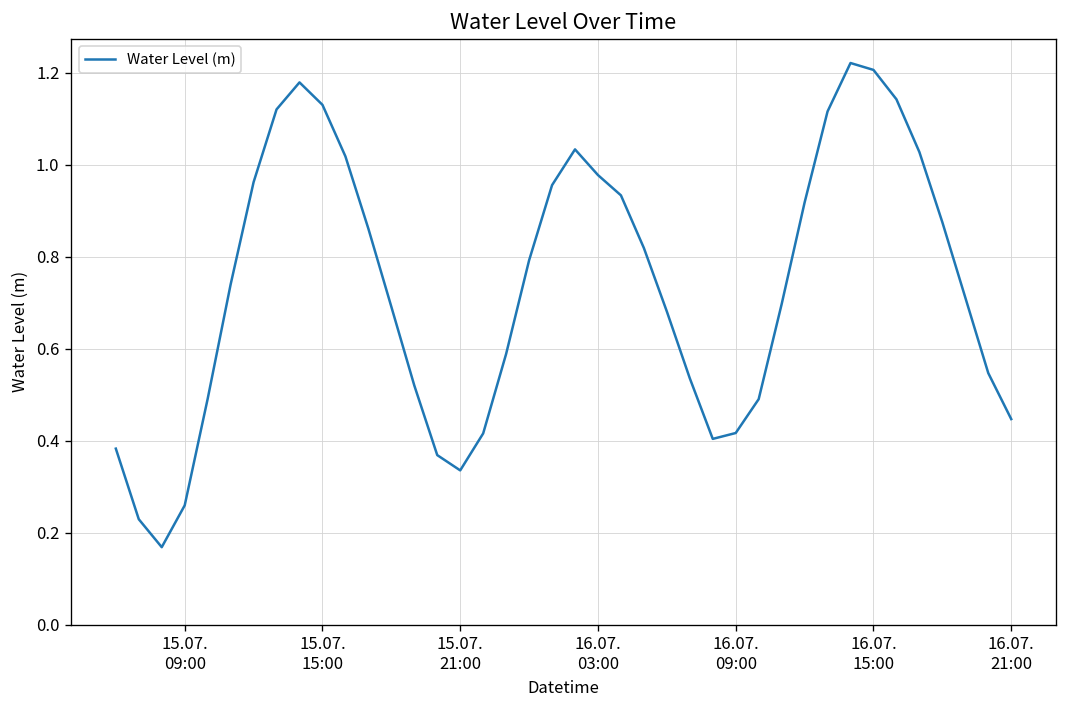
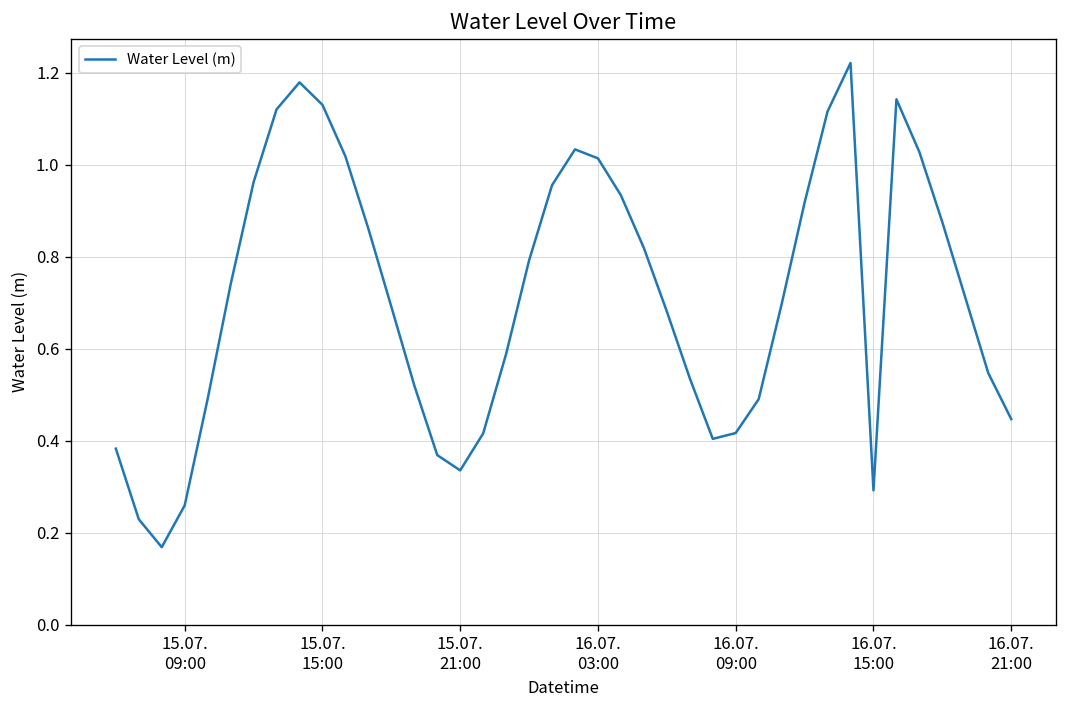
16.07. 03:00: 0.98 -> 1.01
16.07. 15:00: 1.21 -> 0.29
